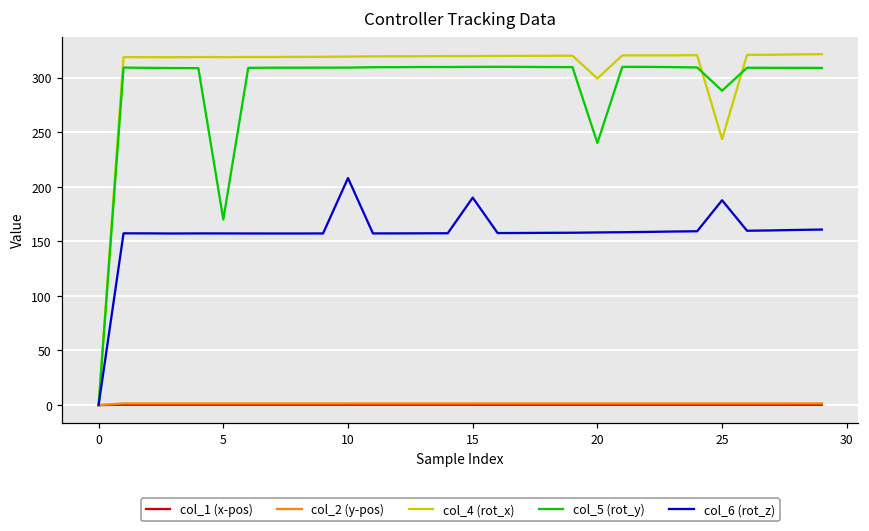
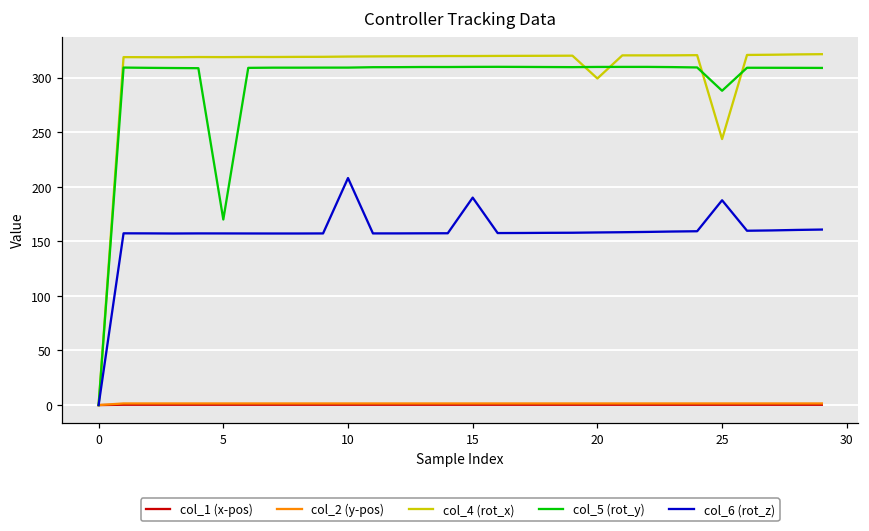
col_5 (rot_y), 20: 240 -> 310
